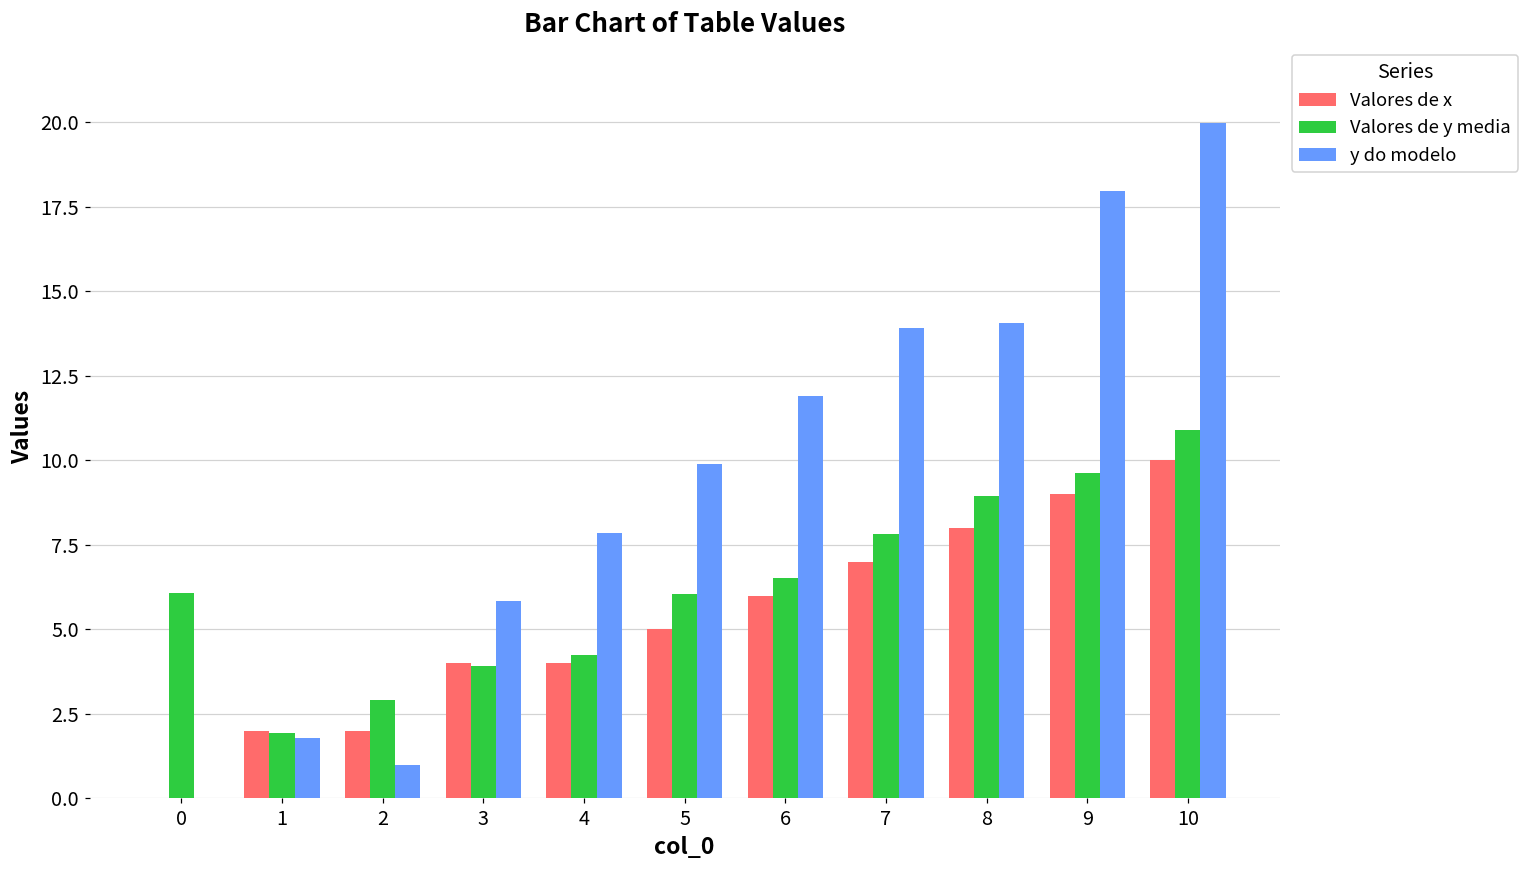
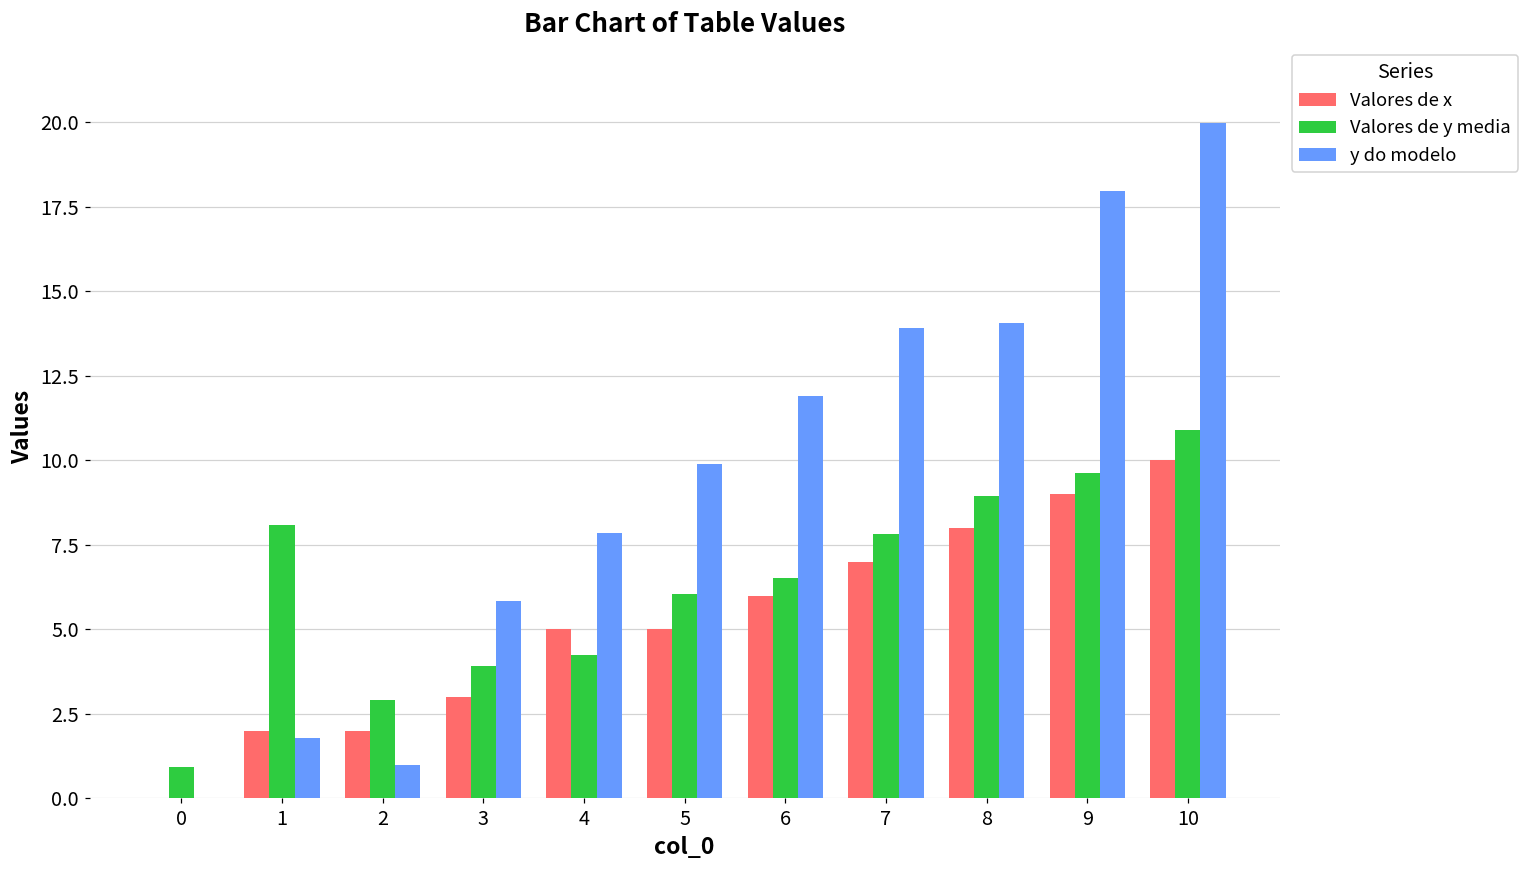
Valores de y media, 0: 6.1 -> 0.9
Valores de y media, 1: 1.9 -> 8.1
Valores de x, 3: 4 -> 3
Valores de x, 4: 4 -> 5
